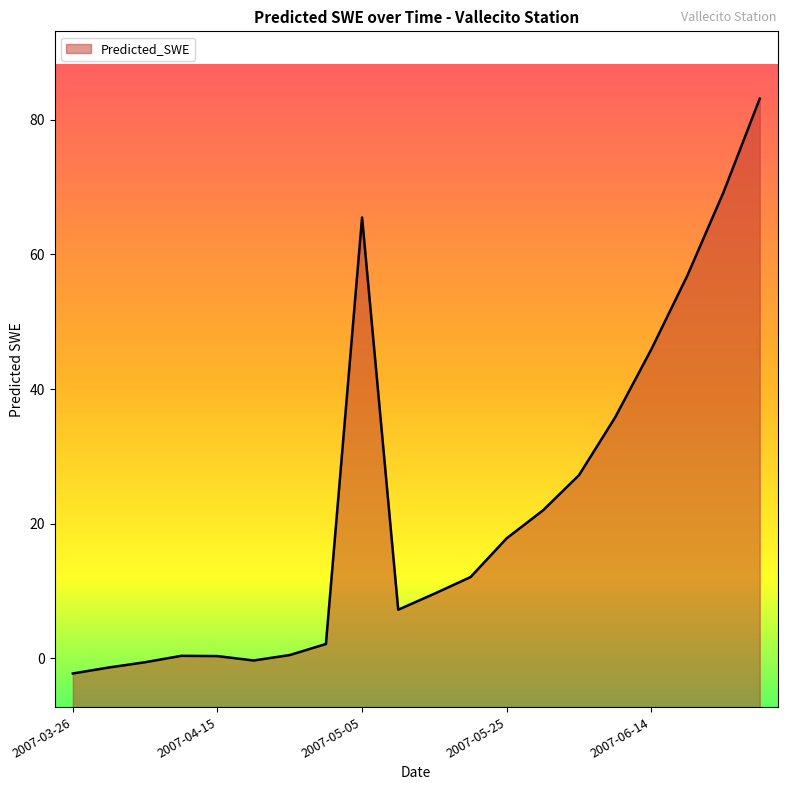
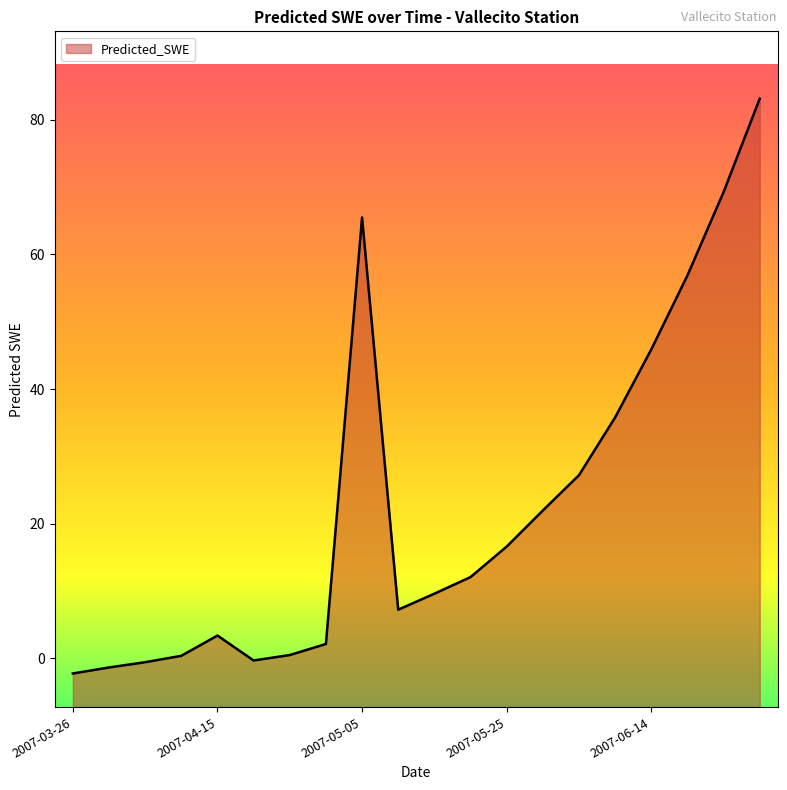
2007-04-15: 0 -> 3
2007-05-25: 18 -> 17
